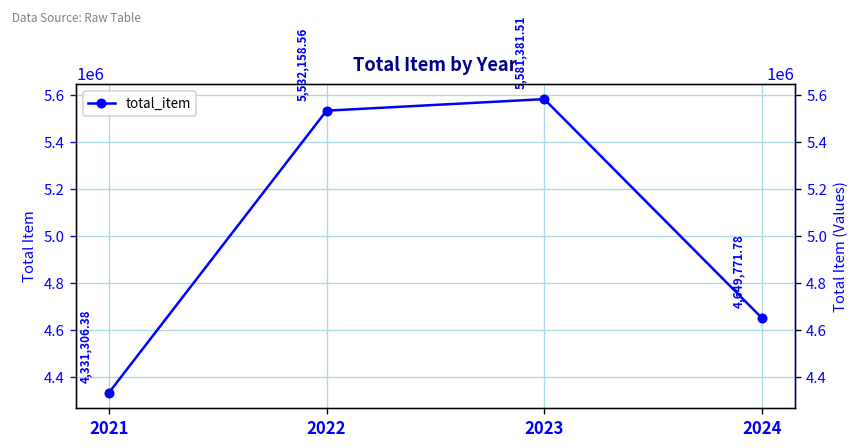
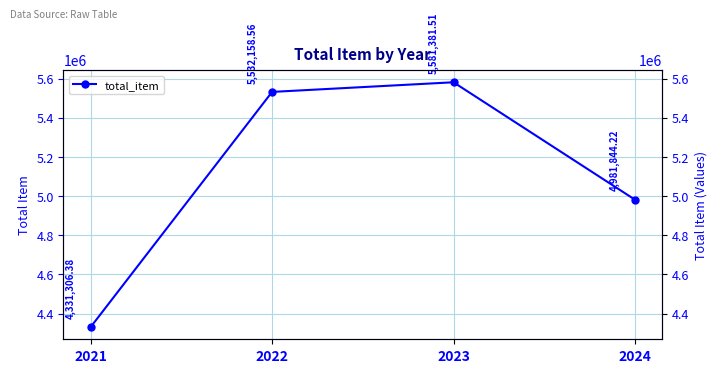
2024: 4,649,771.78 -> 4,981,844.22
